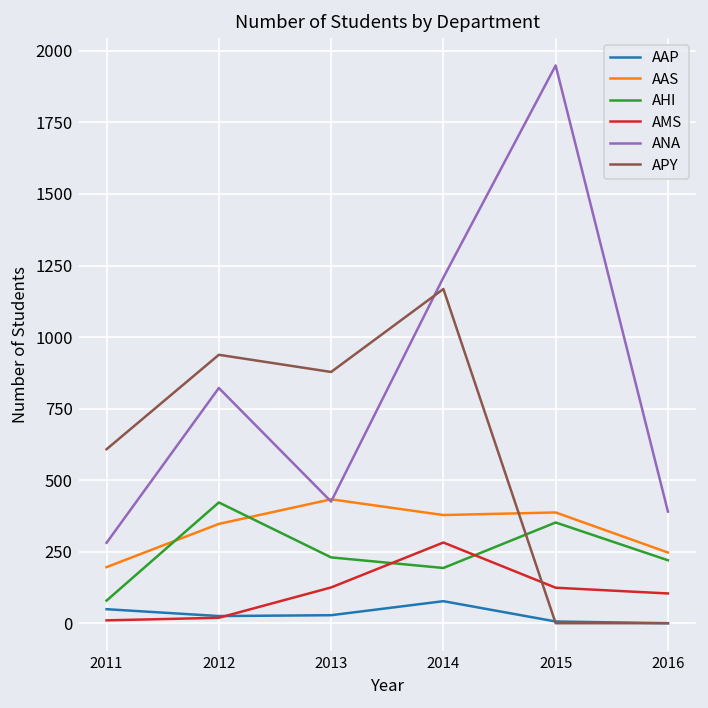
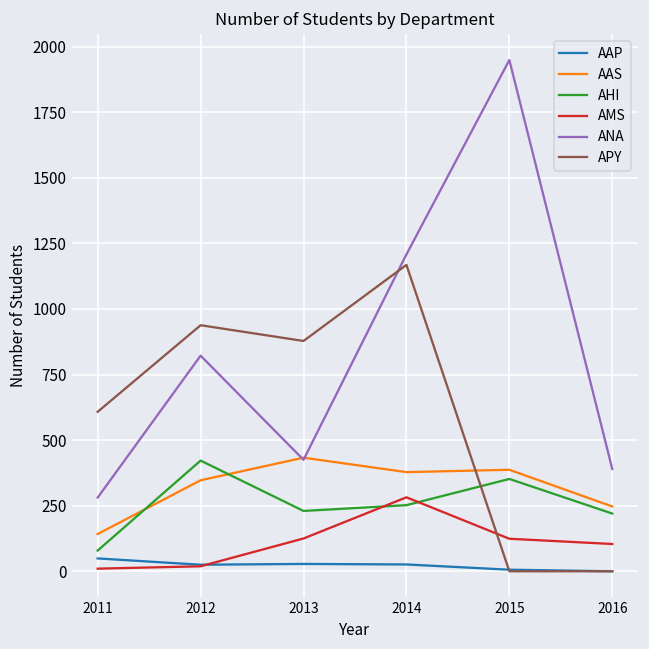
AAS, 2011: 200 -> 140
AAP, 2014: 80 -> 30
AHI, 2014: 190 -> 250
